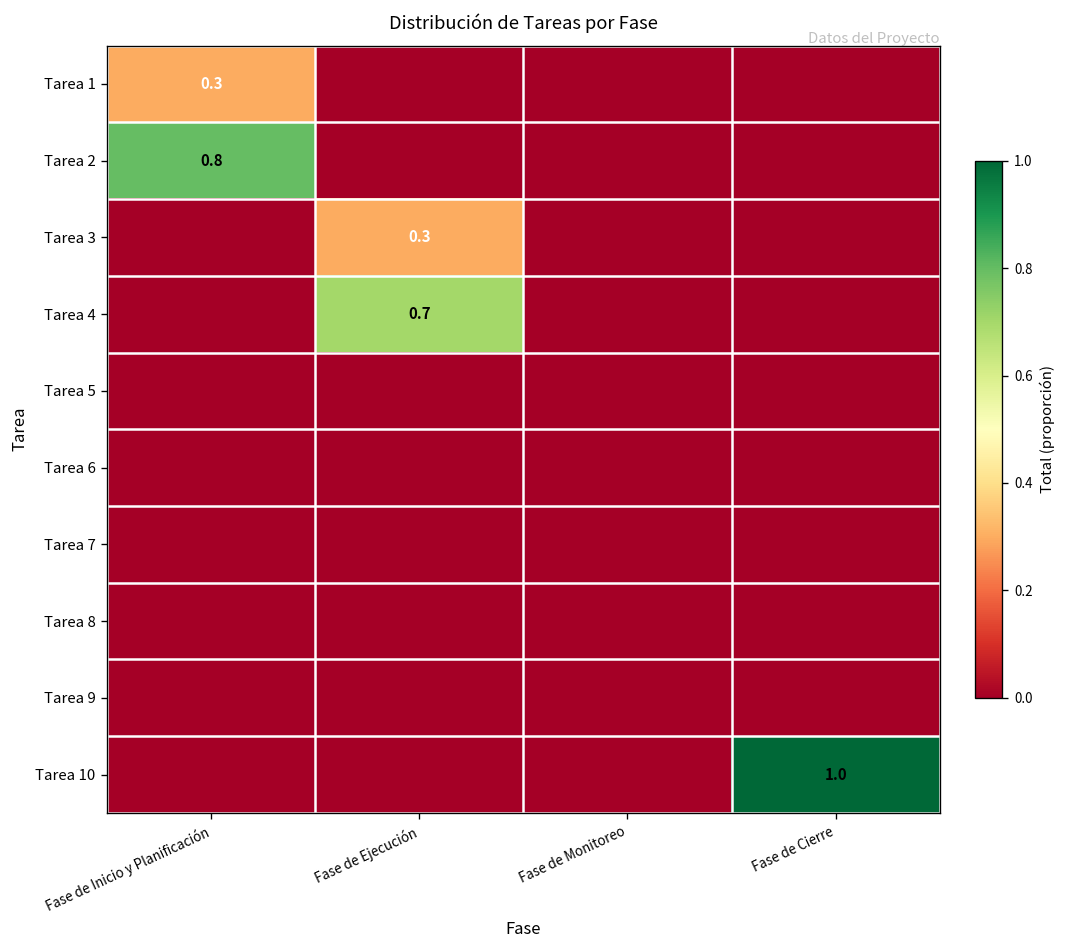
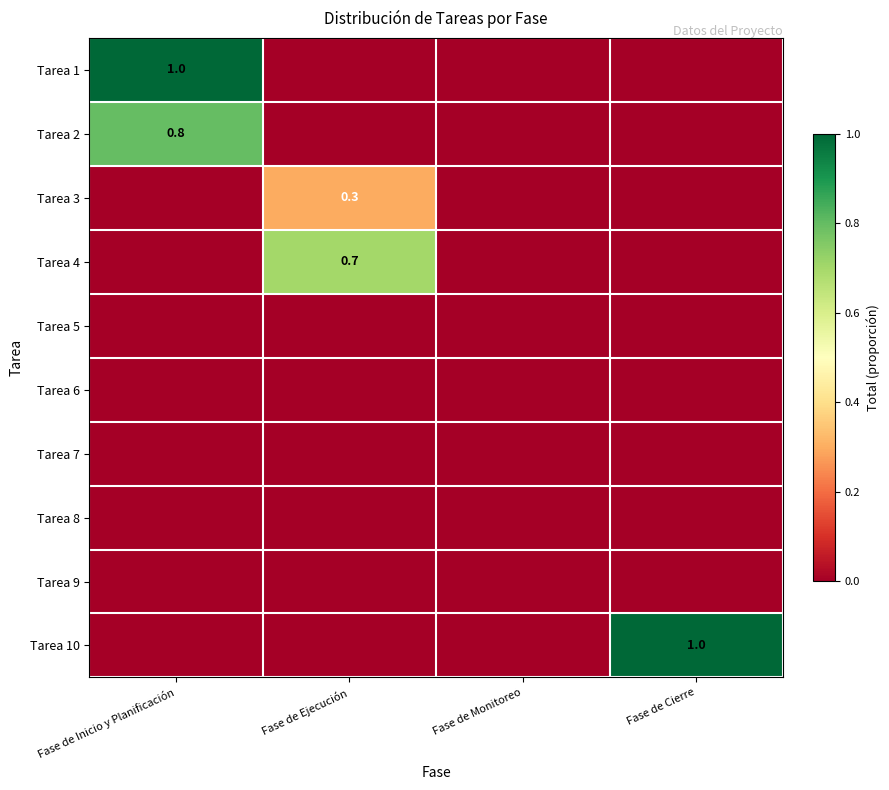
Tarea 1, Fase de Inicio y Planificación: 0.3 -> 1.0
